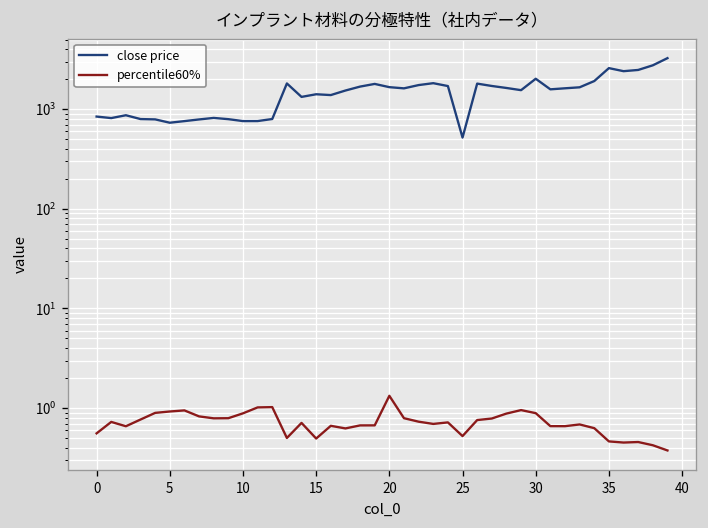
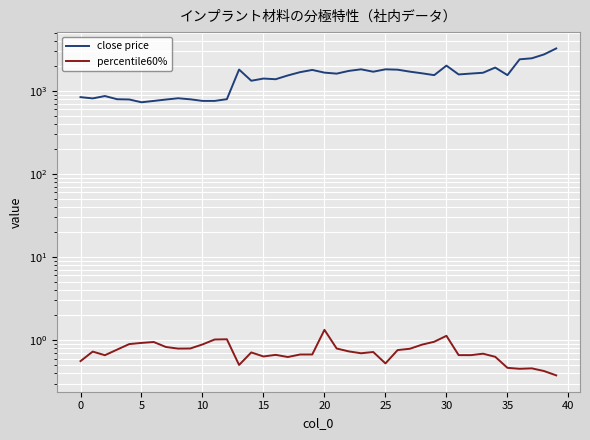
percentile60%, 15: 0.5 -> 0.6
close price, 25: 500 -> 1800
percentile60%, 30: 0.9 -> 1.1
close price, 35: 2600 -> 1600
